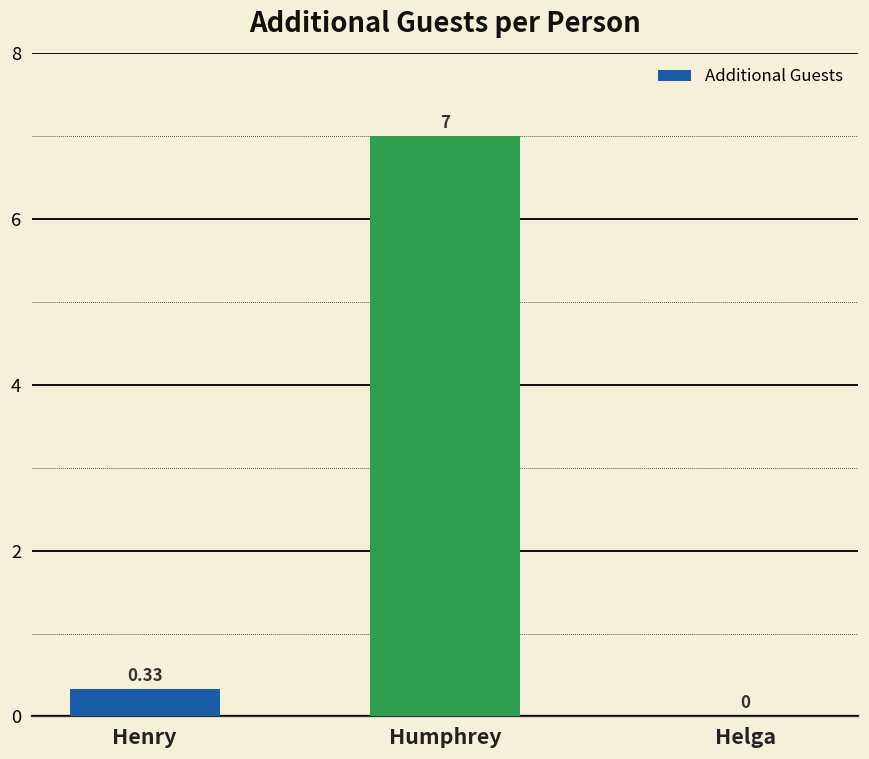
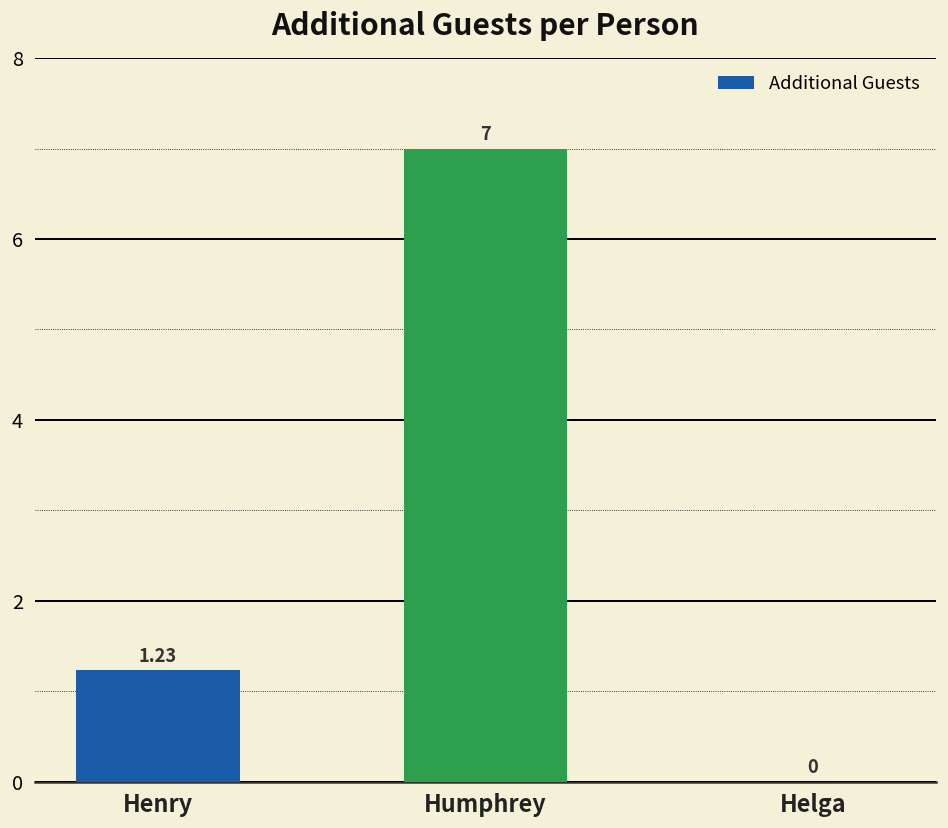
Henry: 0.33 -> 1.23
